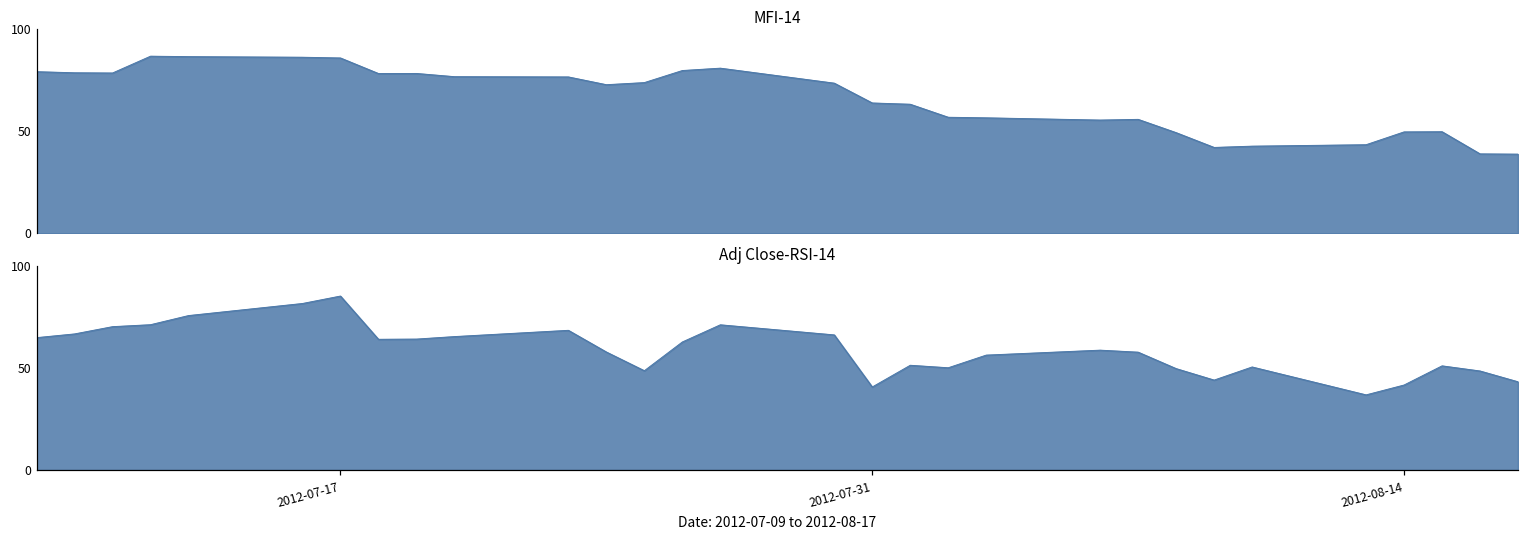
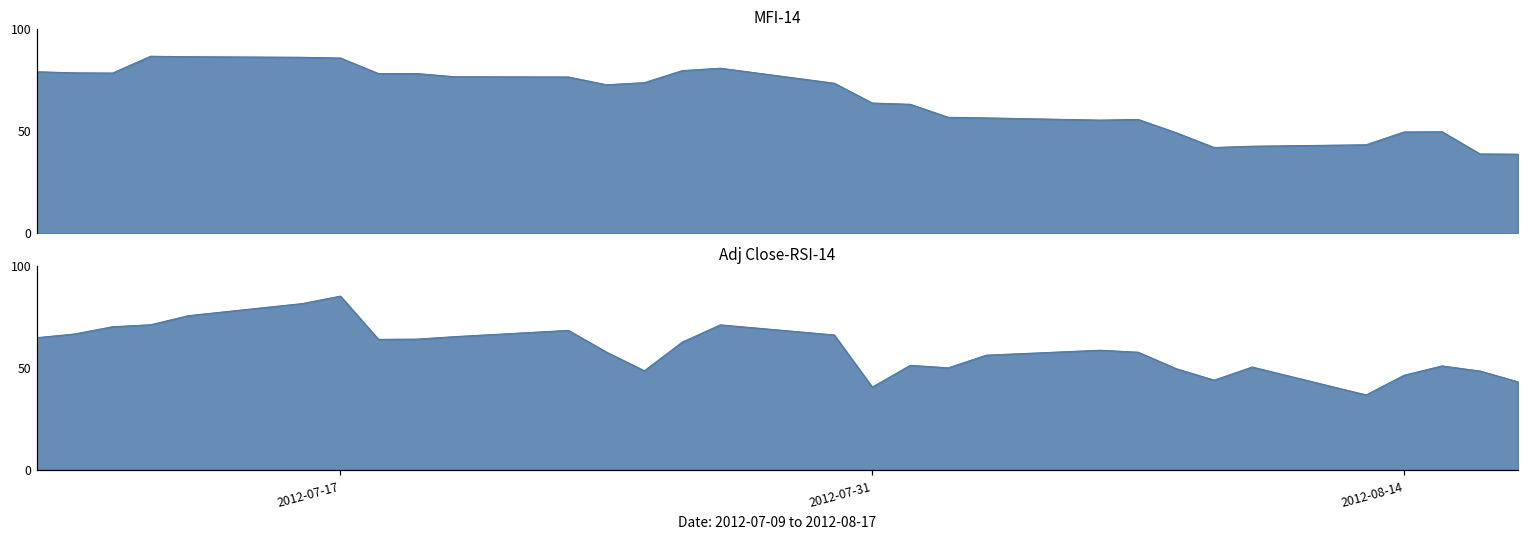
Adj Close-RSI-14, 2012-08-14: 42 -> 46
